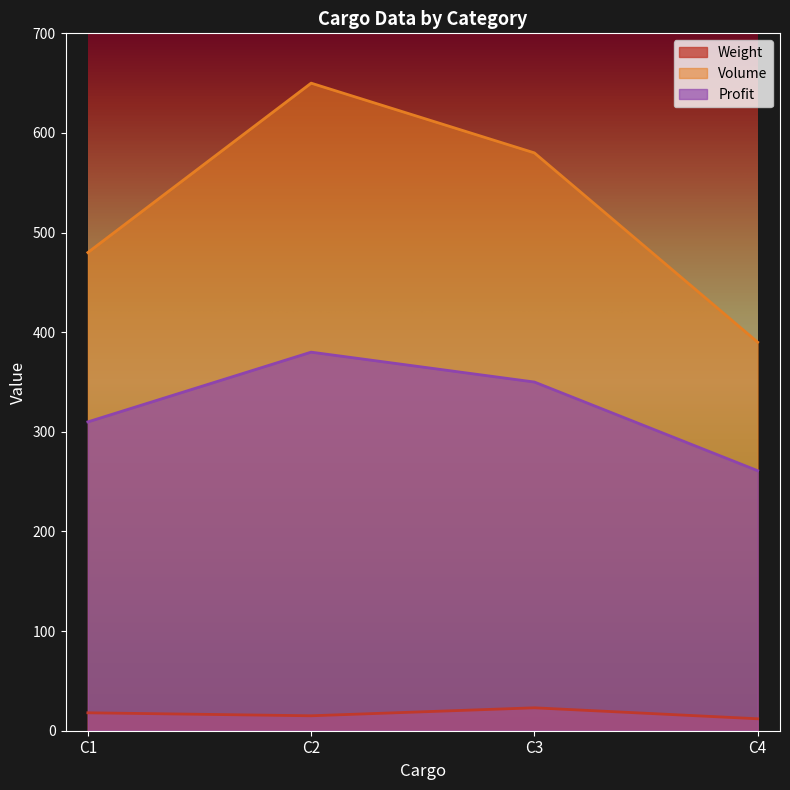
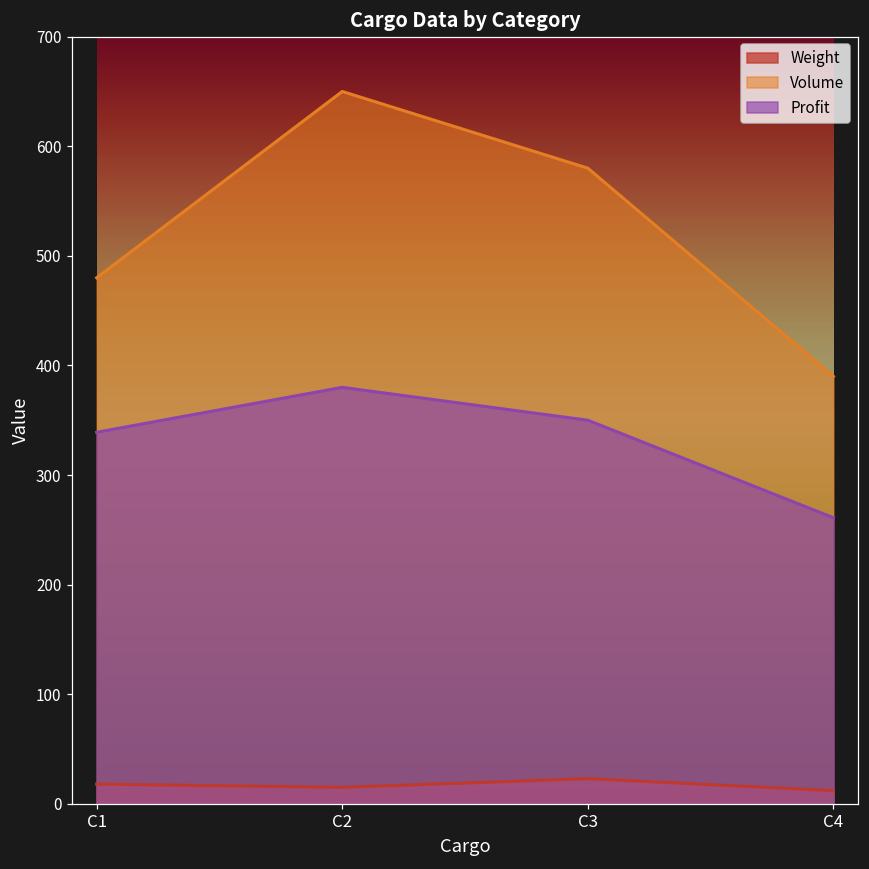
Profit, C1: 310 -> 340
